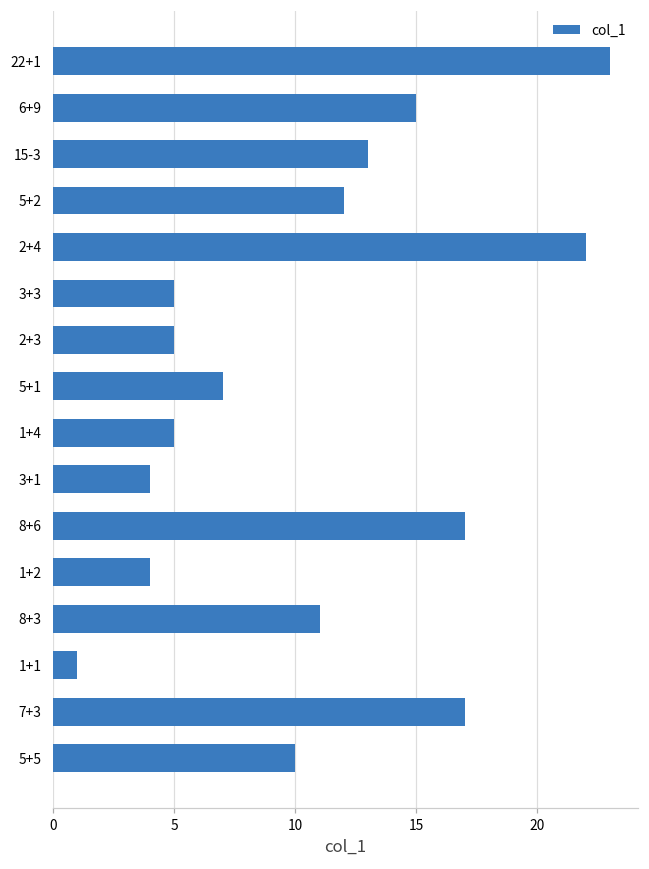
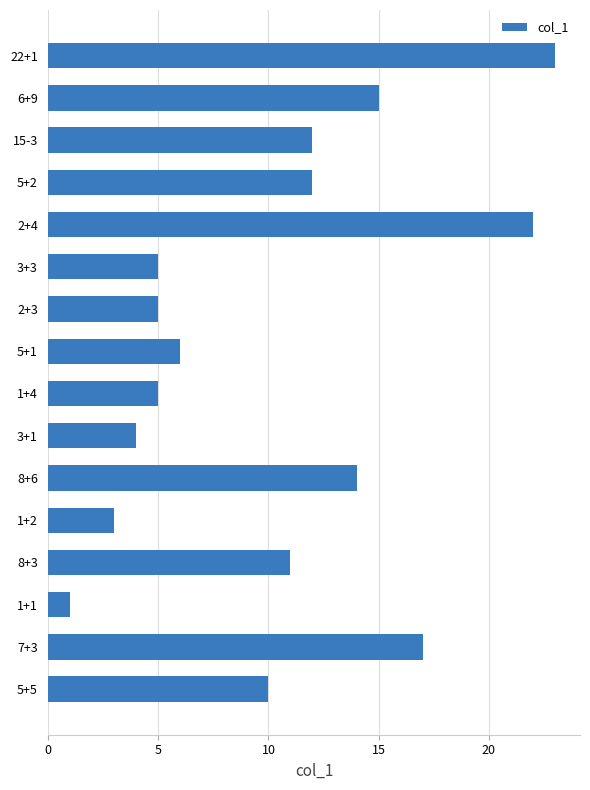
15-3: 13 -> 12
5+1: 7 -> 6
8+6: 17 -> 14
1+2: 4 -> 3
